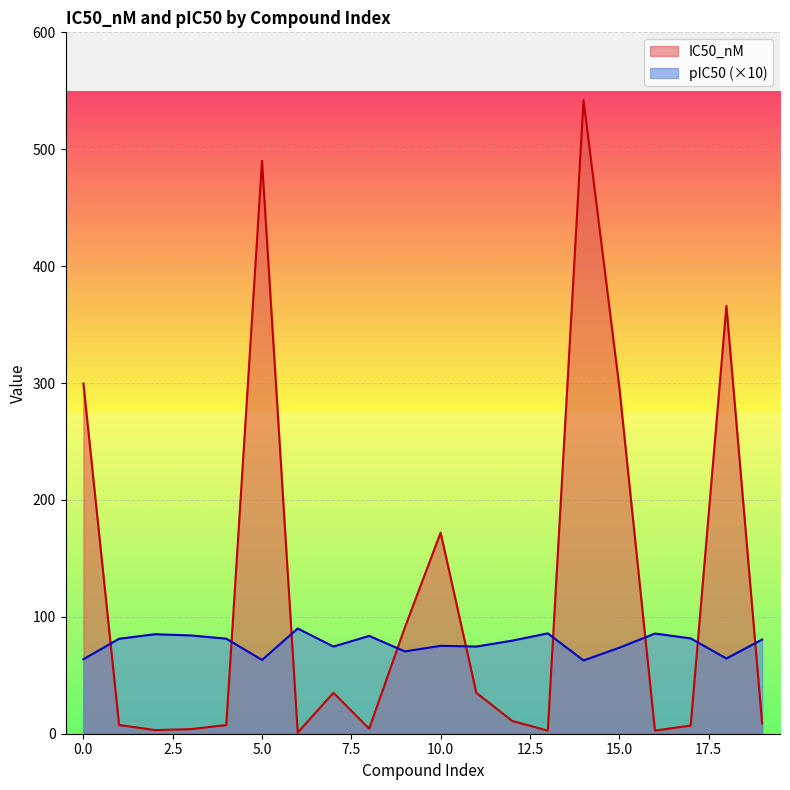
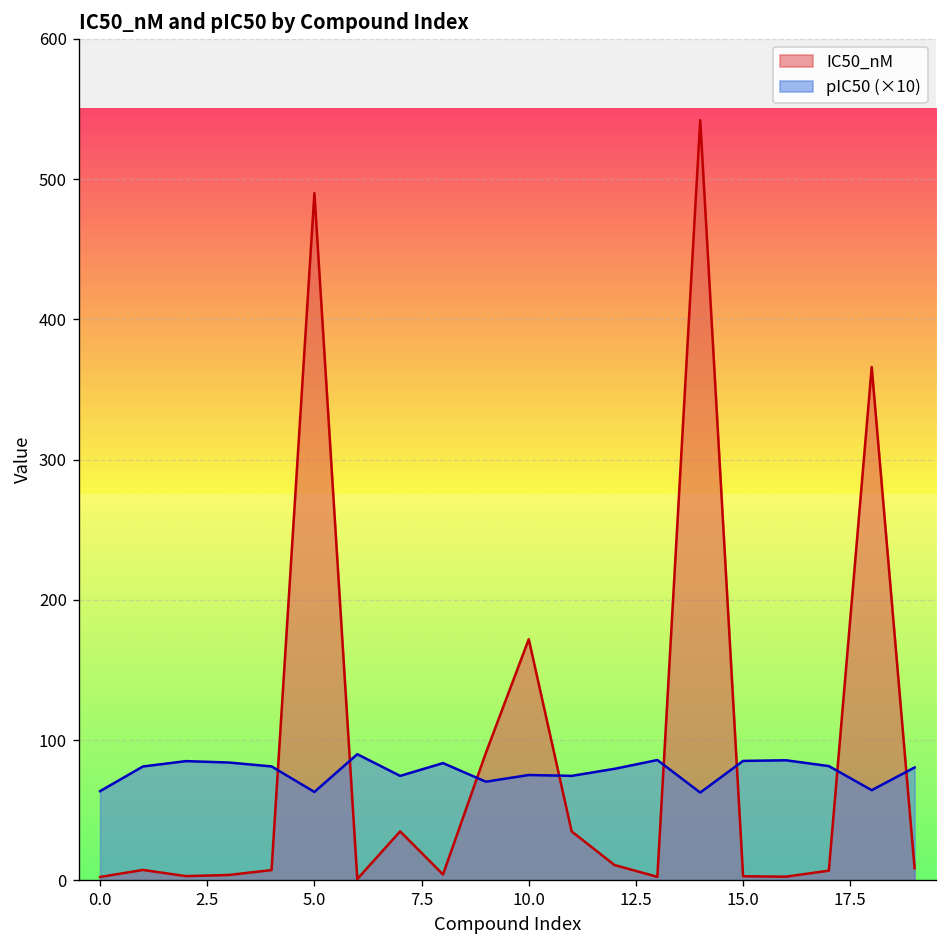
IC50_nM, 0.0: 300 -> 3
IC50_nM, 15.0: 297 -> 3
pIC50 (×10), 15.0: 74 -> 85
